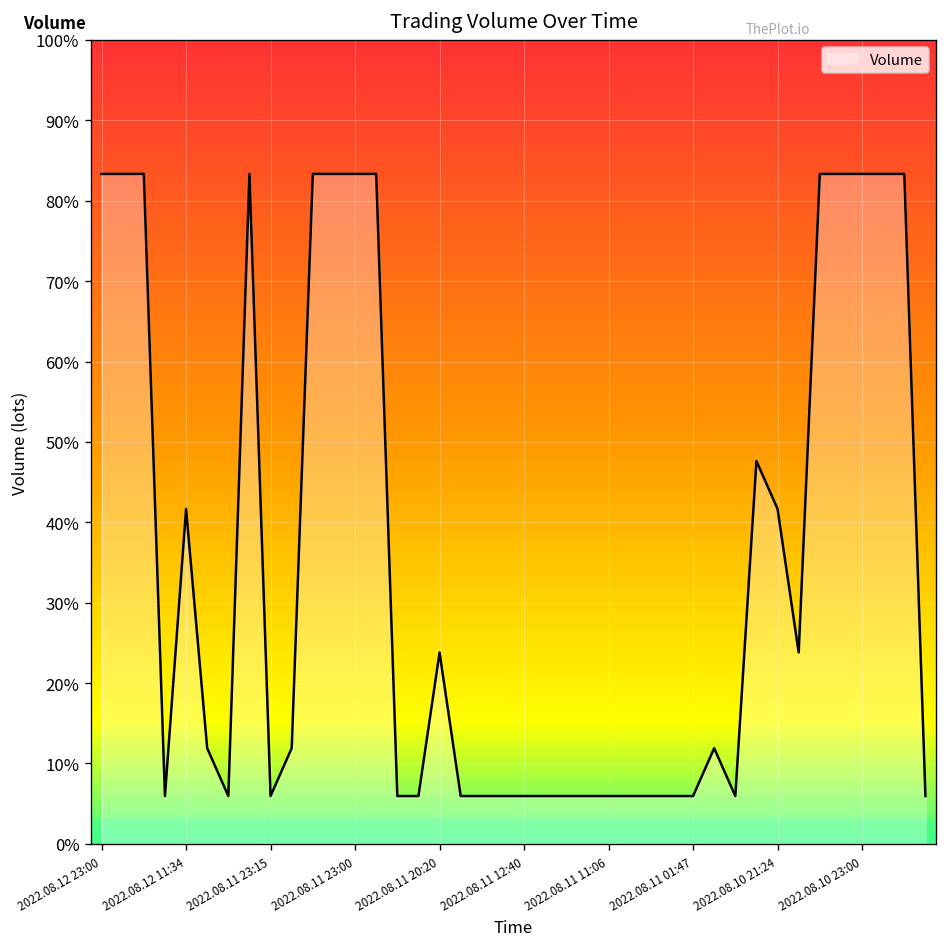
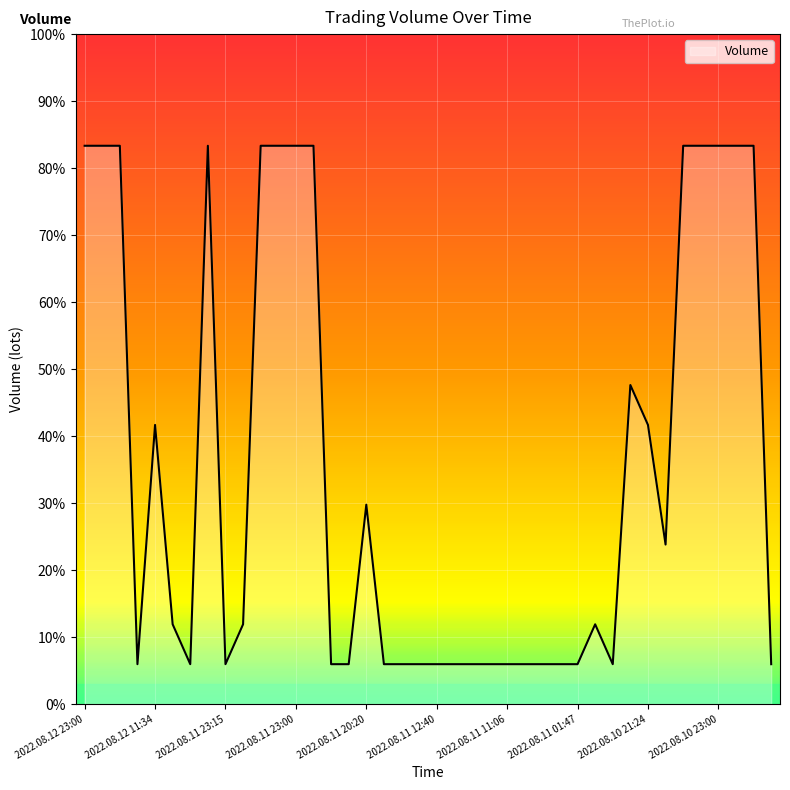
2022.08.11 20:20: 24% -> 30%
